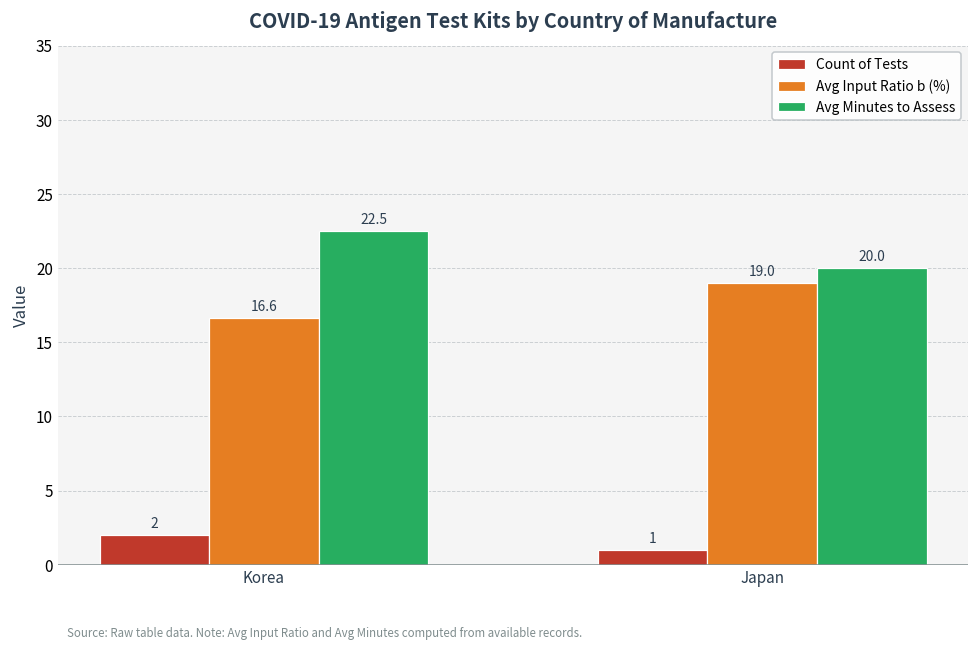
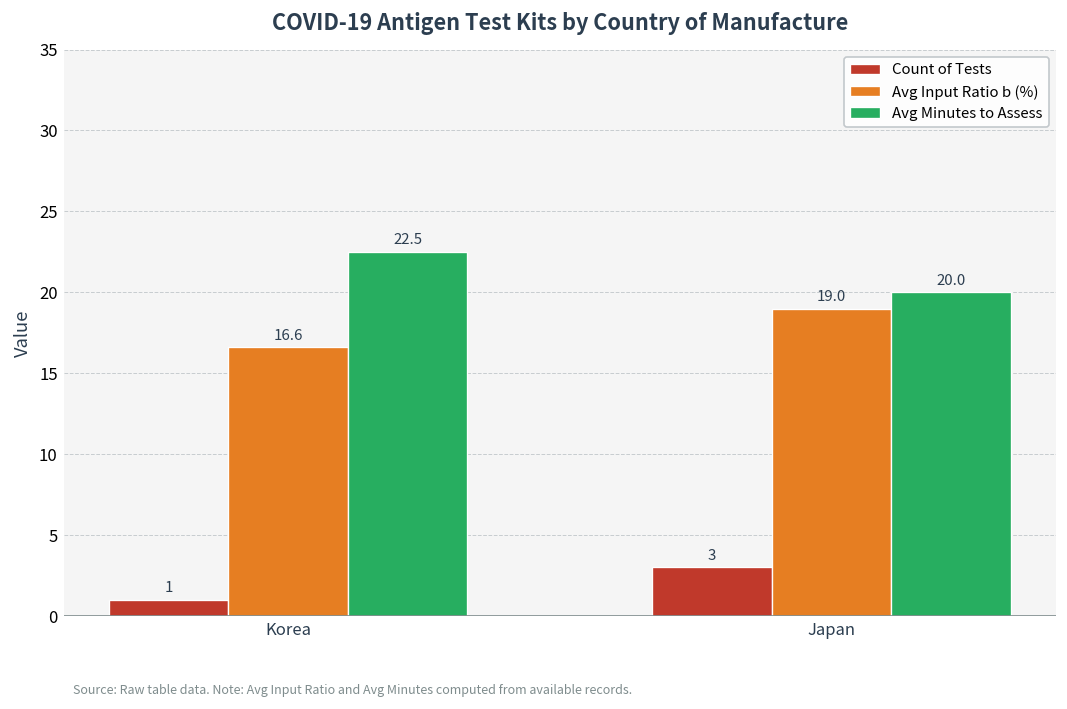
Count of Tests, Korea: 2 -> 1
Count of Tests, Japan: 1 -> 3
